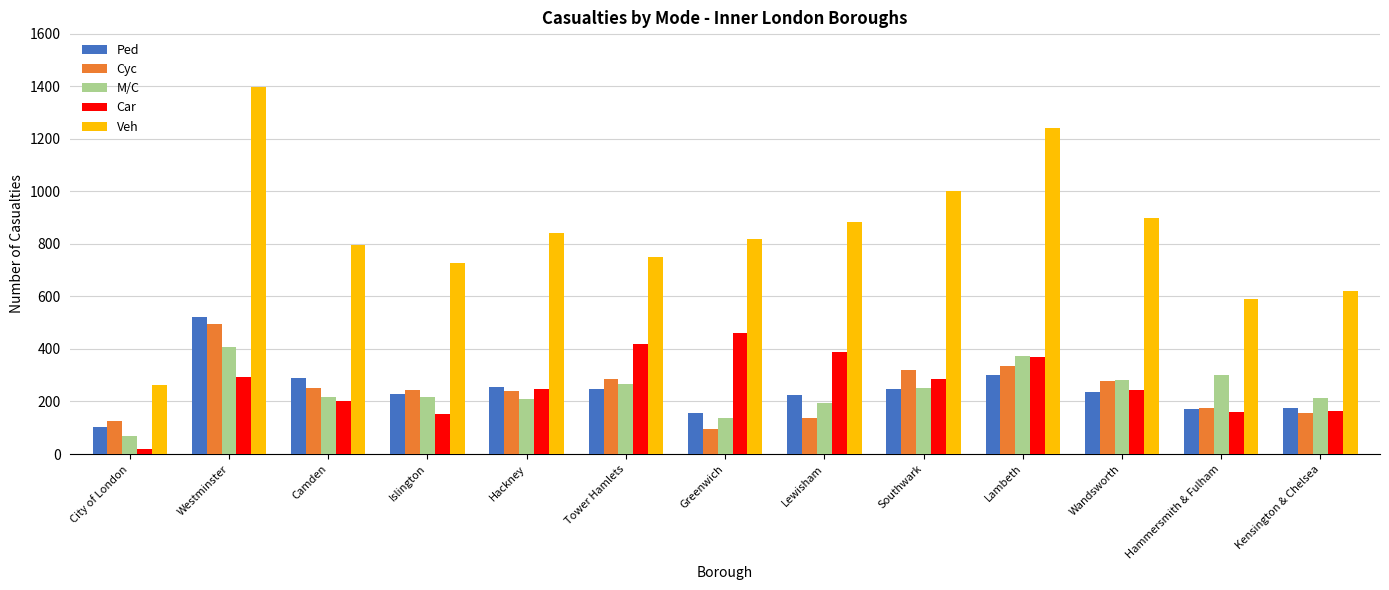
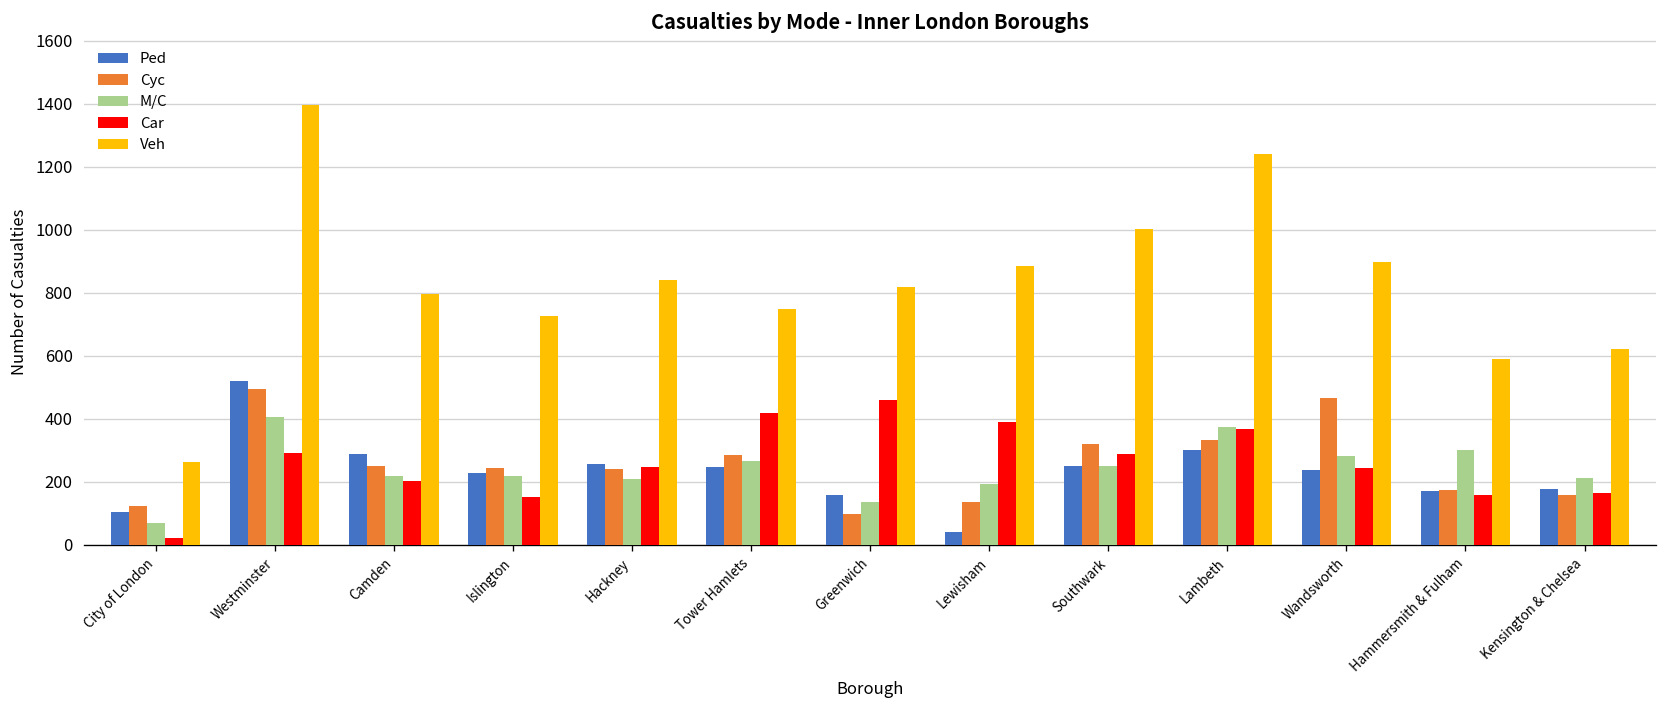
Ped, Lewisham: 230 -> 40
Cyc, Wandsworth: 280 -> 470
